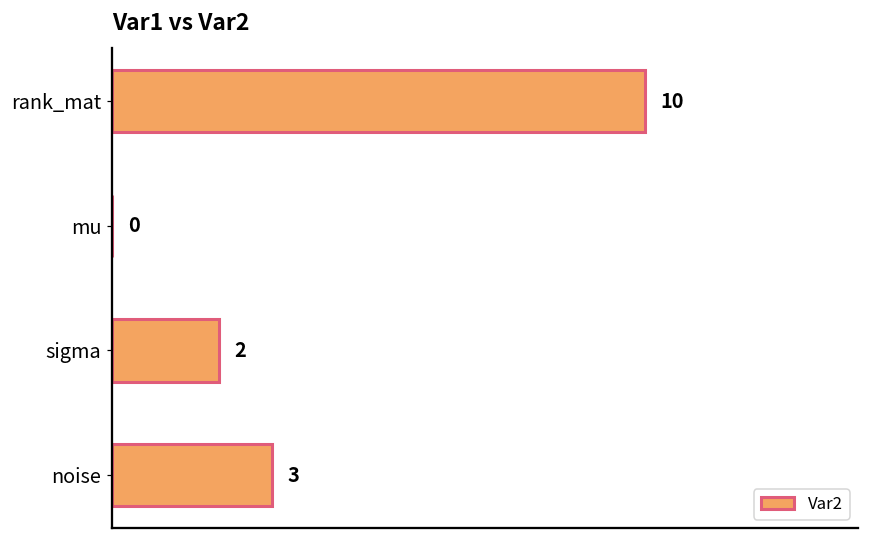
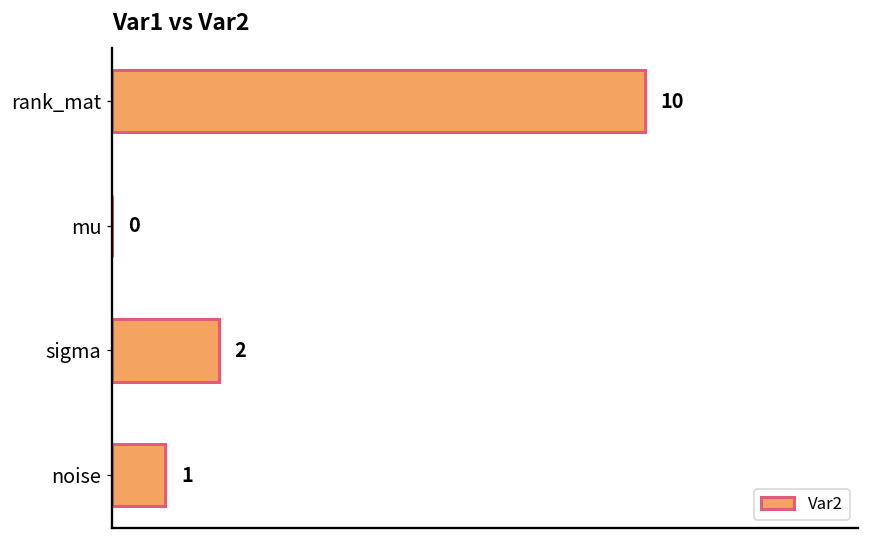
noise: 3 -> 1
